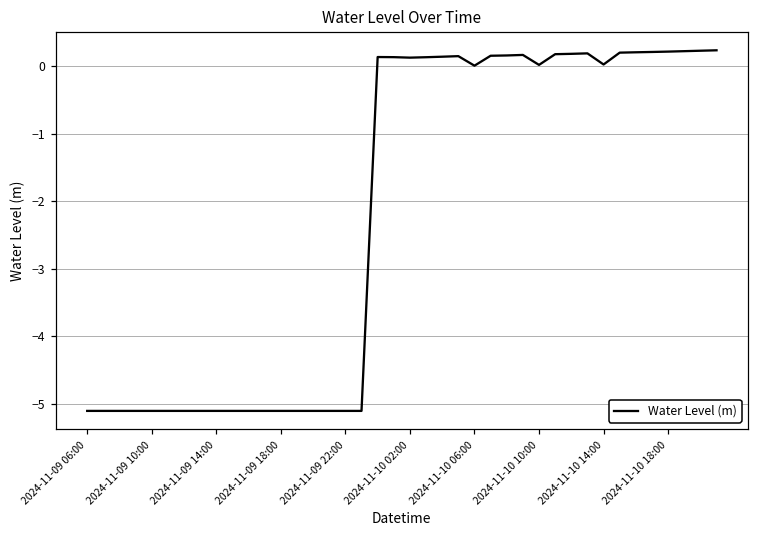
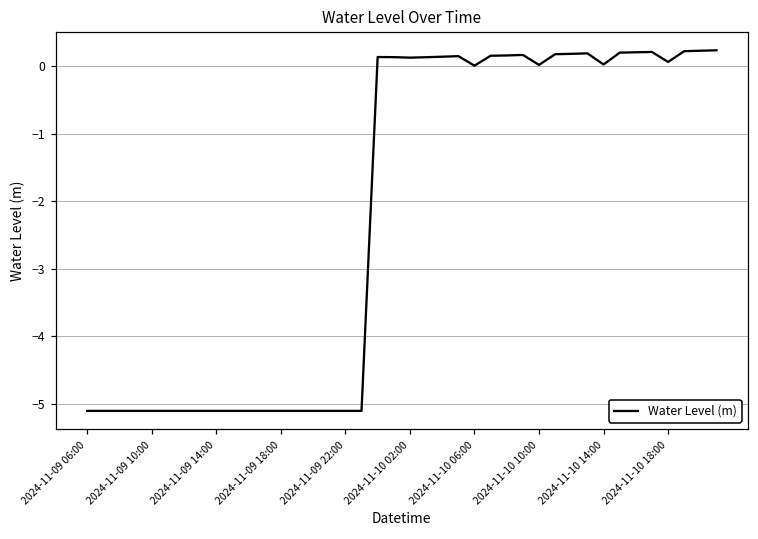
2024-11-10 18:00: 0.2 -> 0.1
